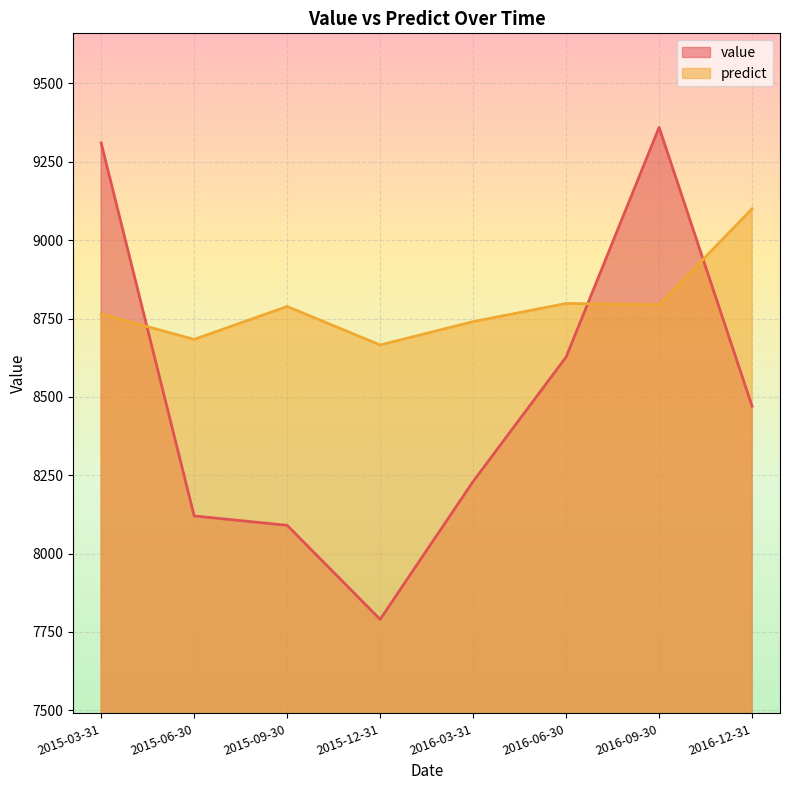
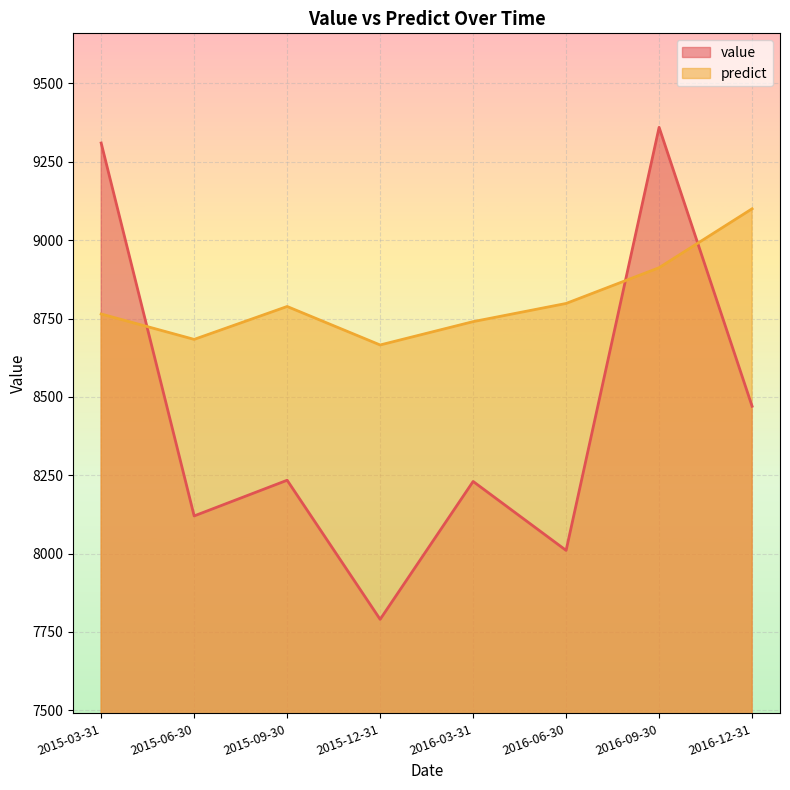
value, 2015-09-30: 8090 -> 8230
value, 2016-06-30: 8630 -> 8010
predict, 2016-09-30: 8790 -> 8910
